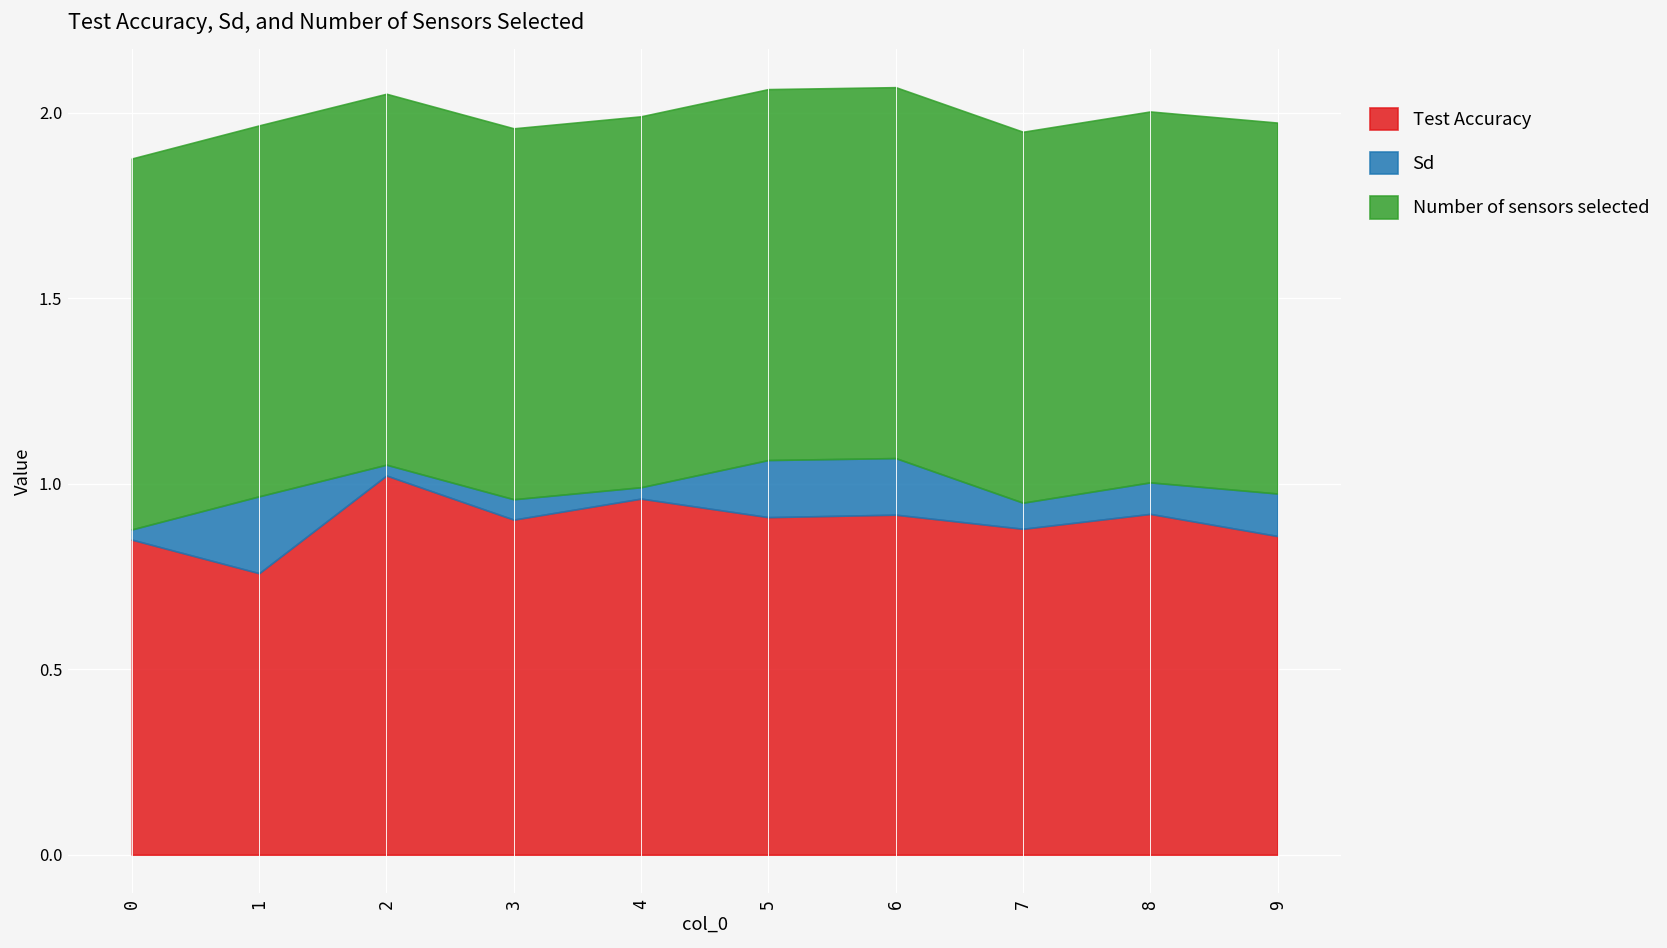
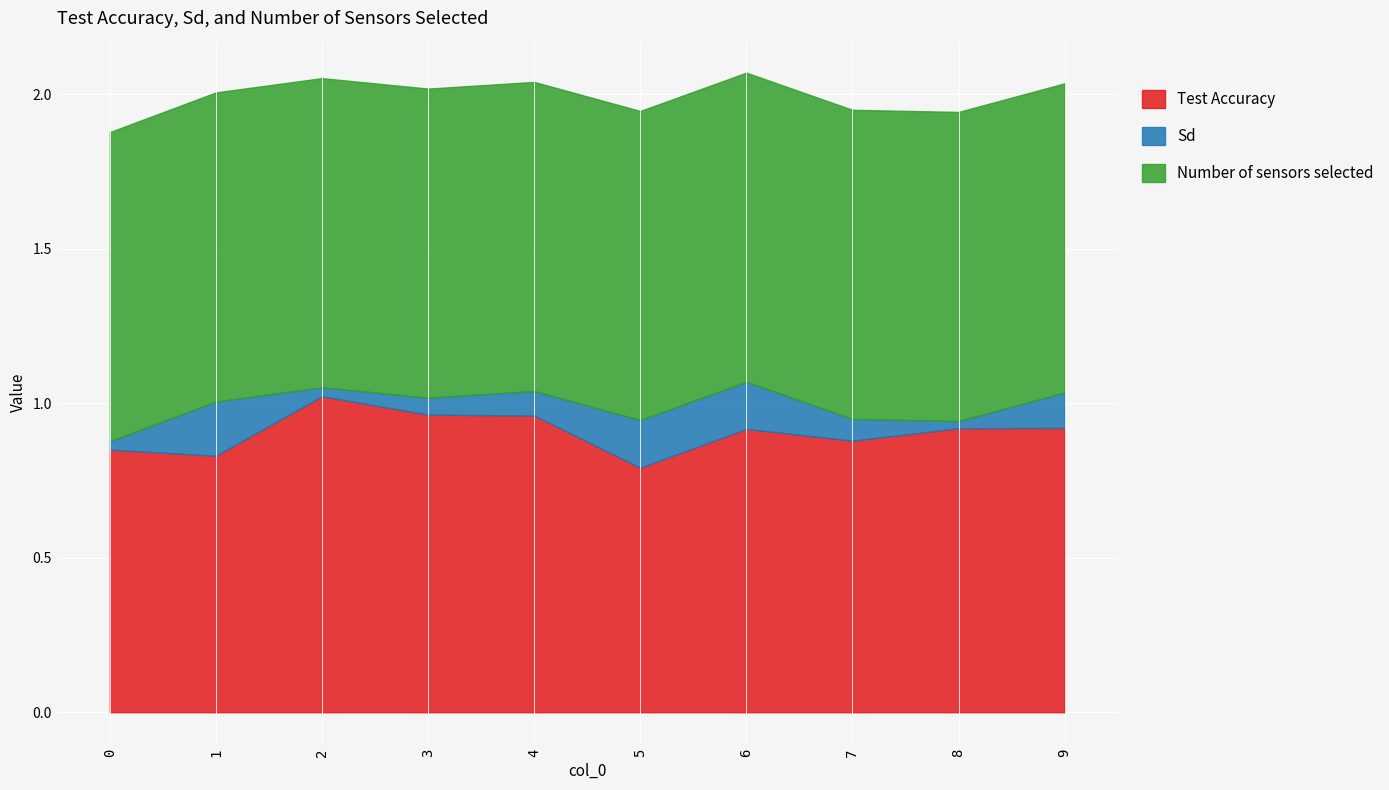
Test Accuracy, 1: 0.76 -> 0.83
Sd, 1: 0.21 -> 0.18
Test Accuracy, 3: 0.90 -> 0.96
Sd, 4: 0.03 -> 0.08
Test Accuracy, 5: 0.91 -> 0.79
Sd, 8: 0.08 -> 0.02
Test Accuracy, 9: 0.86 -> 0.92
